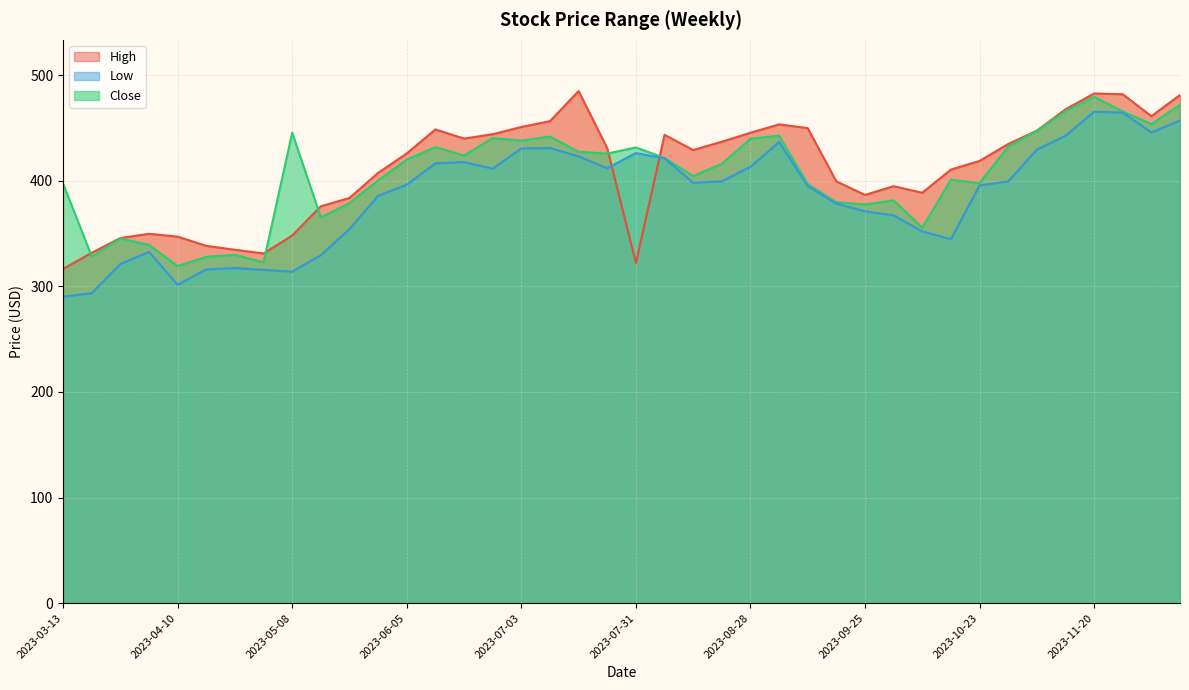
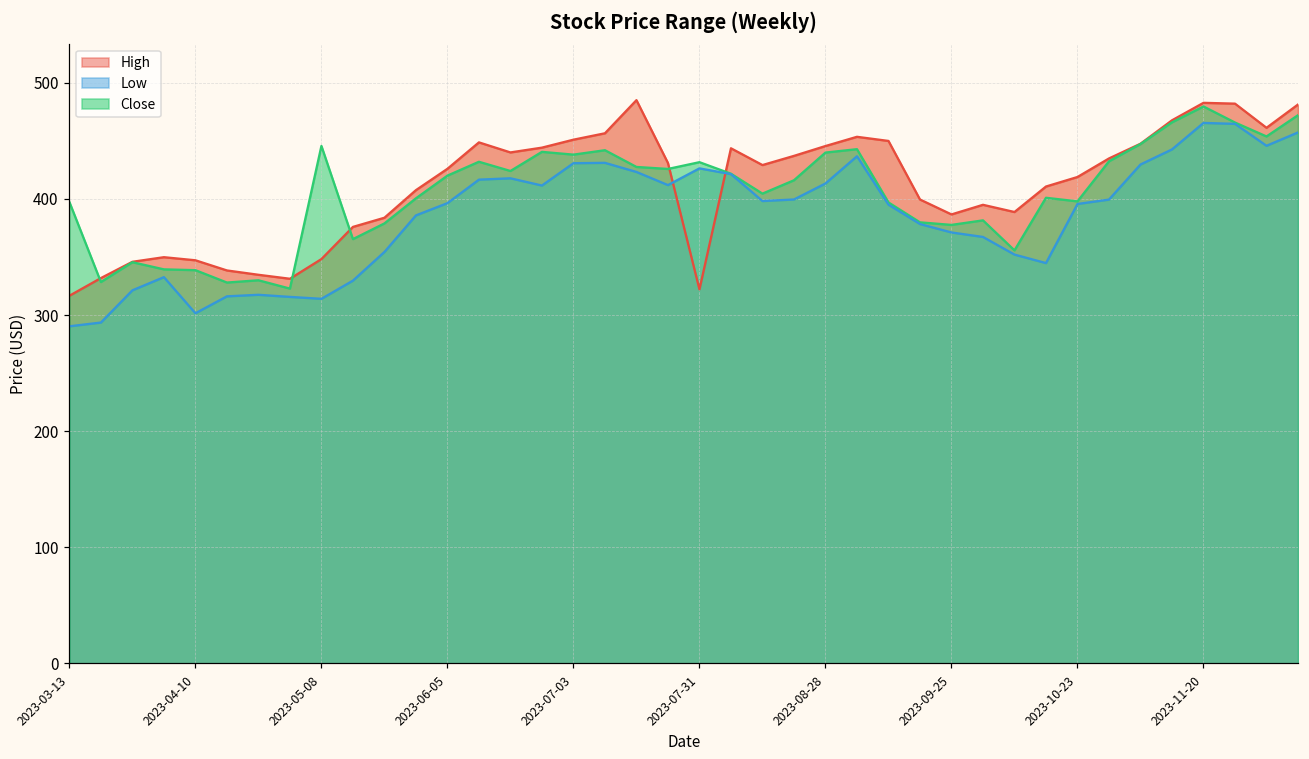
Close, 2023-04-10: 319 -> 339
